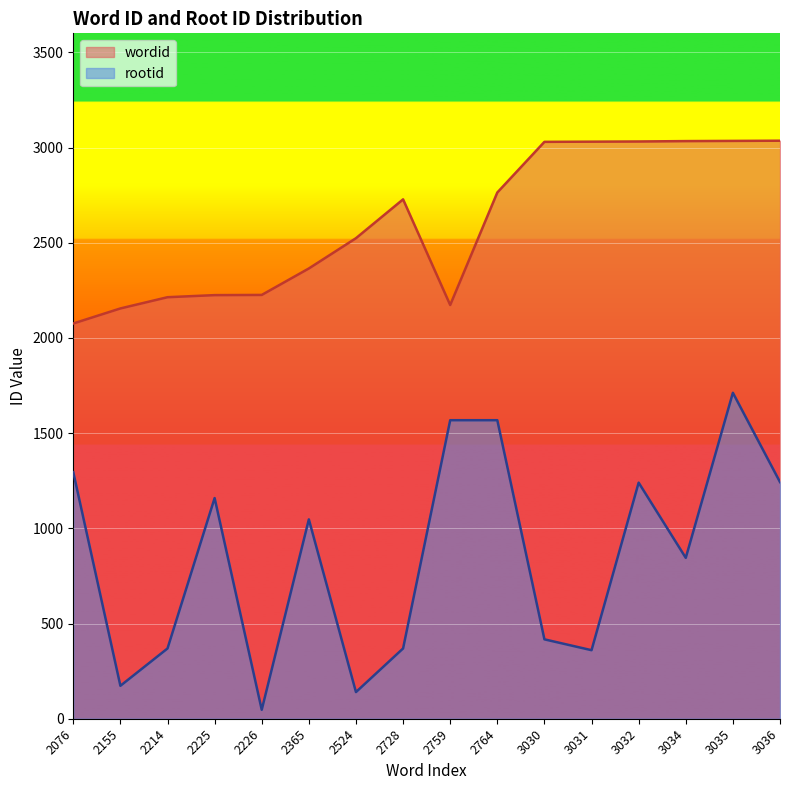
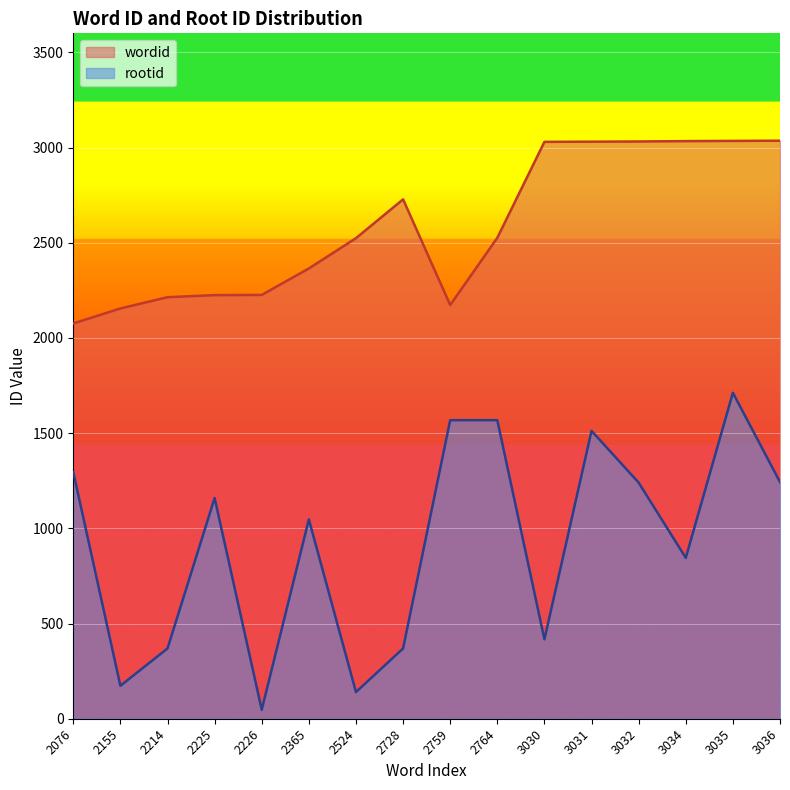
wordid, 2764: 2760 -> 2530
rootid, 3031: 360 -> 1510
